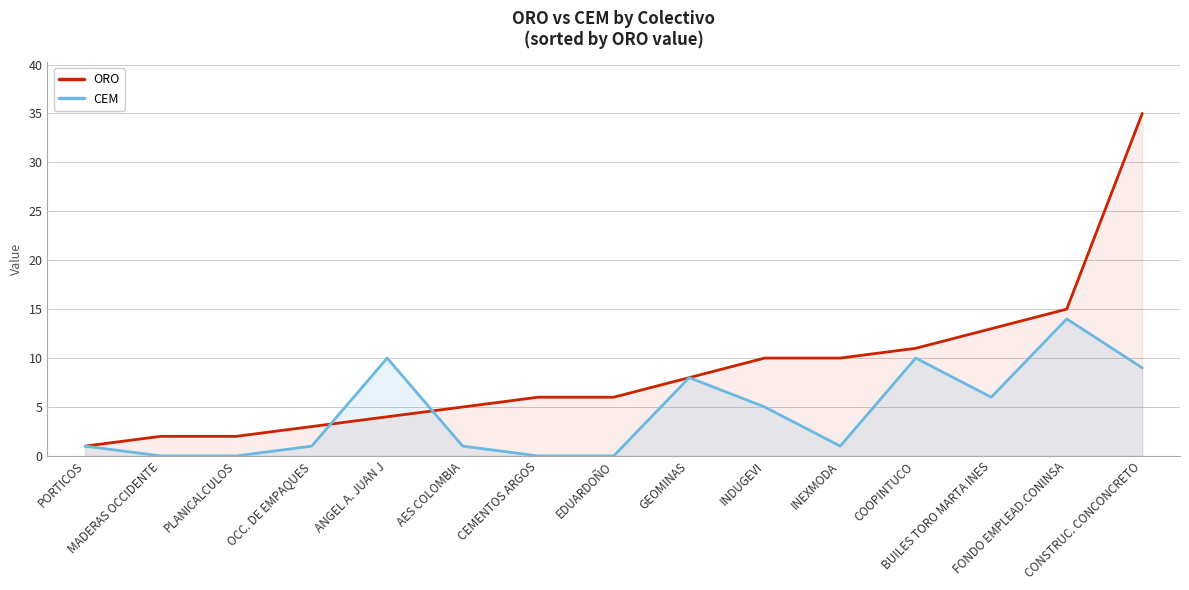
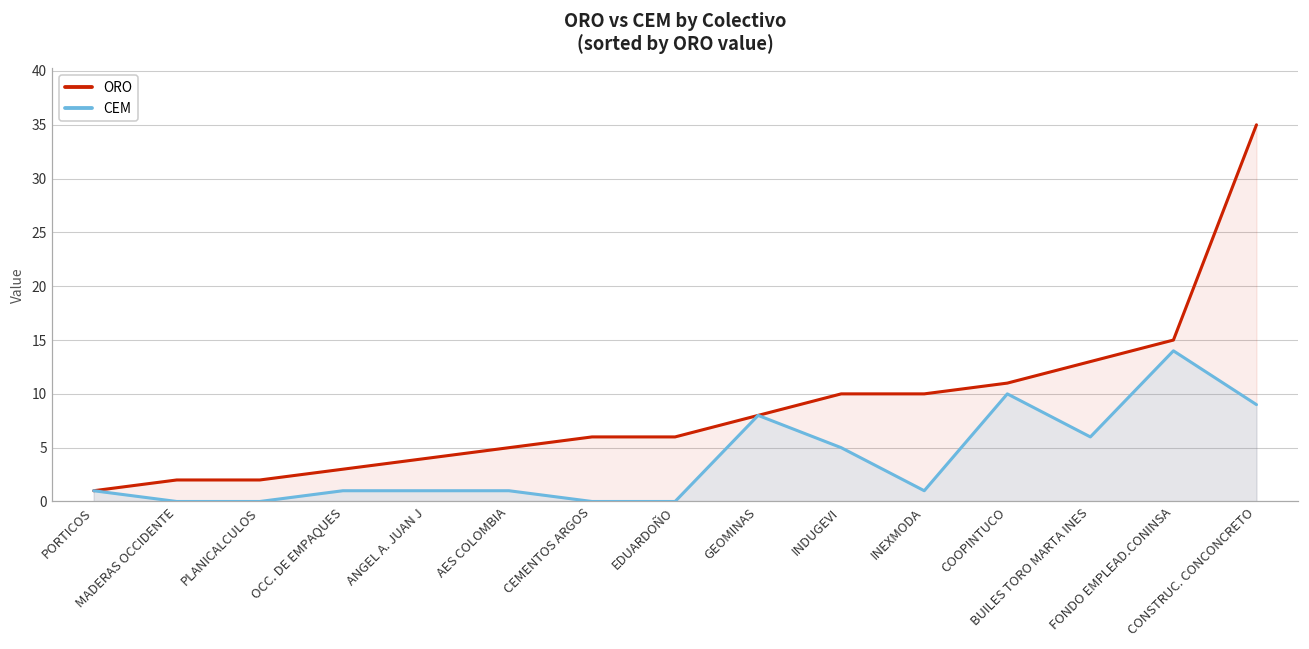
CEM, ANGEL A. JUAN J: 10 -> 1
